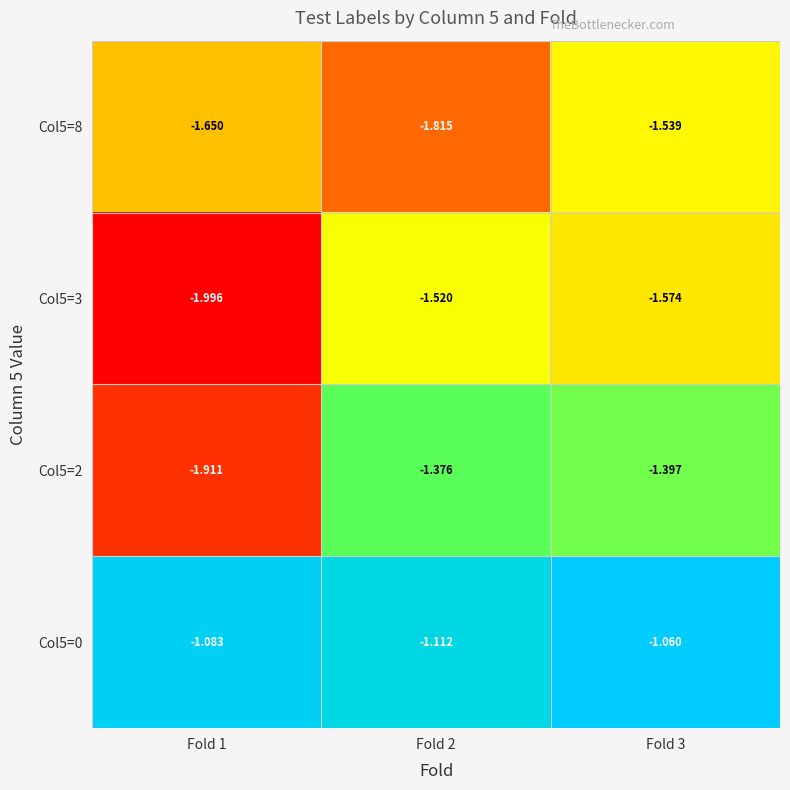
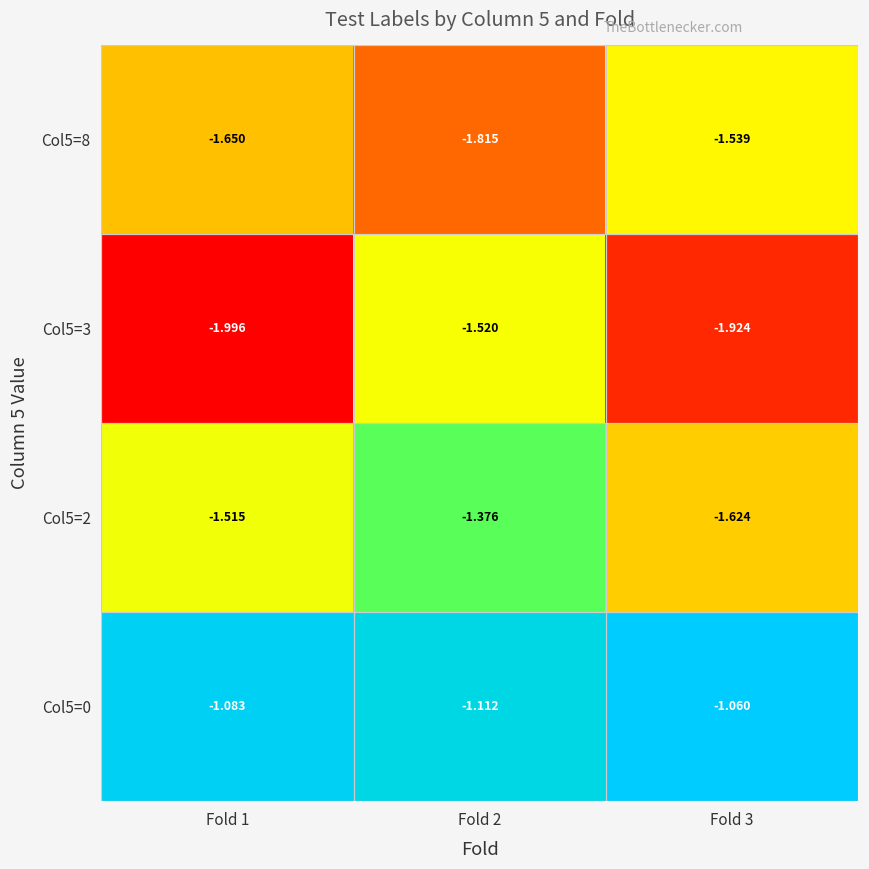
Col5=3, Fold 3: -1.574 -> -1.924
Col5=2, Fold 1: -1.911 -> -1.515
Col5=2, Fold 3: -1.397 -> -1.624
